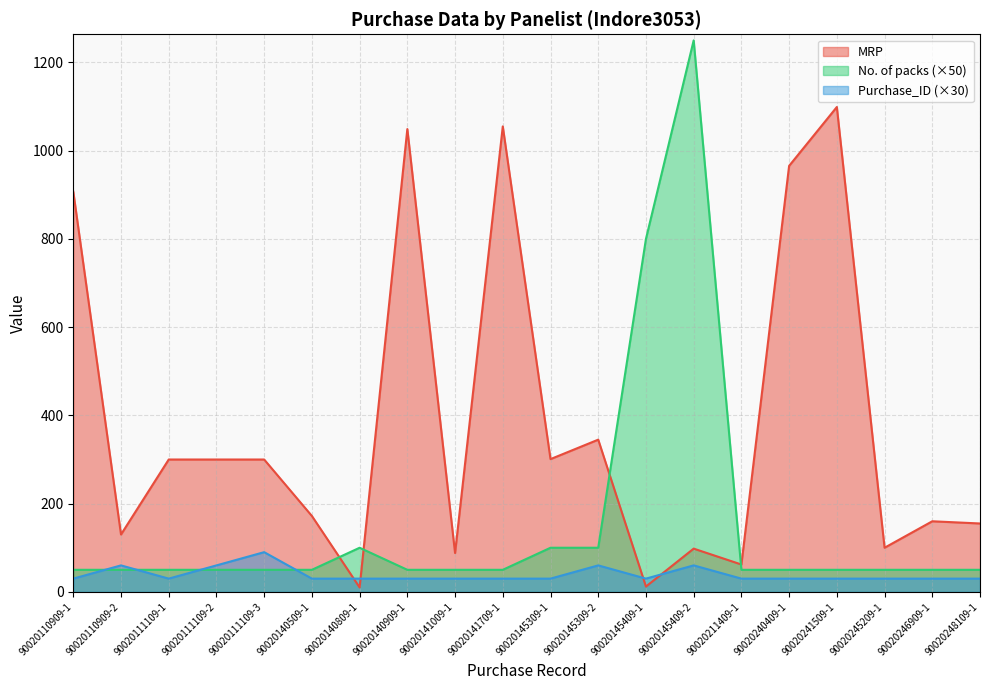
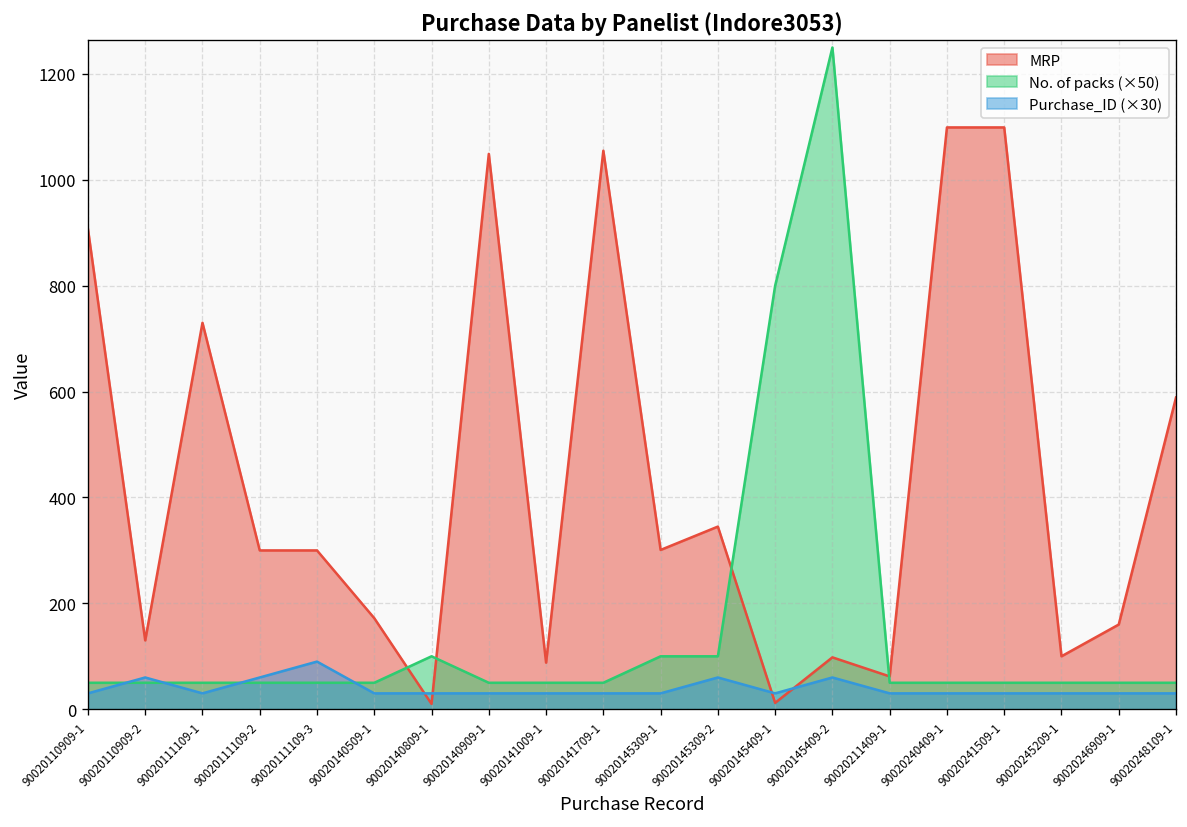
MRP, 90020111109-1: 300 -> 730
MRP, 90020240409-1: 970 -> 1100
MRP, 90020248109-1: 160 -> 590
